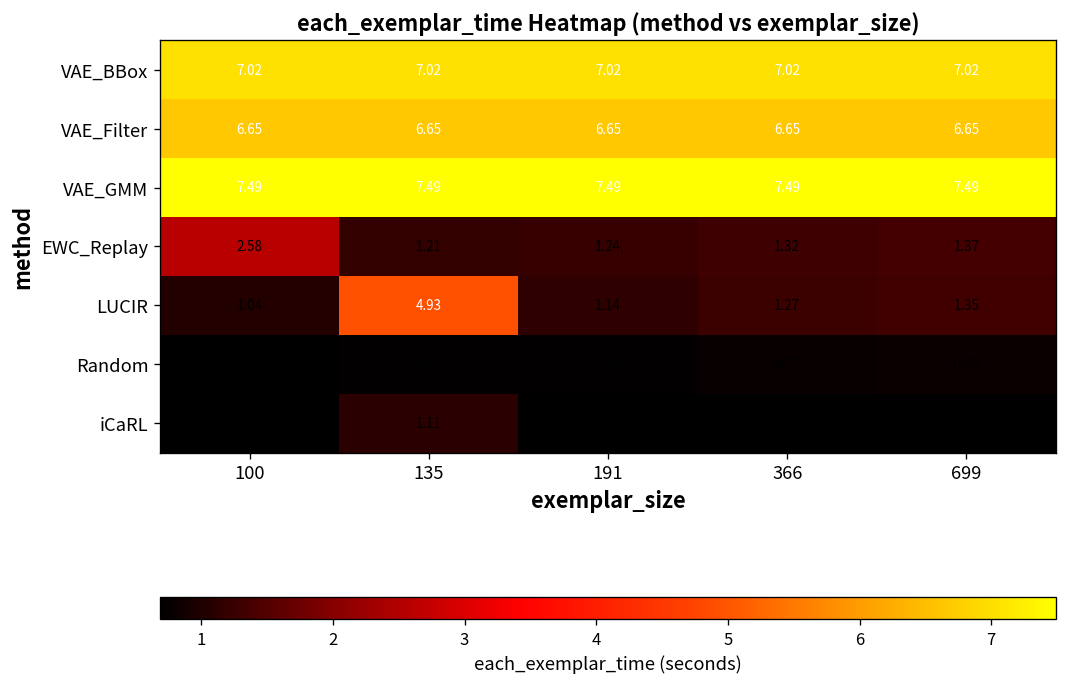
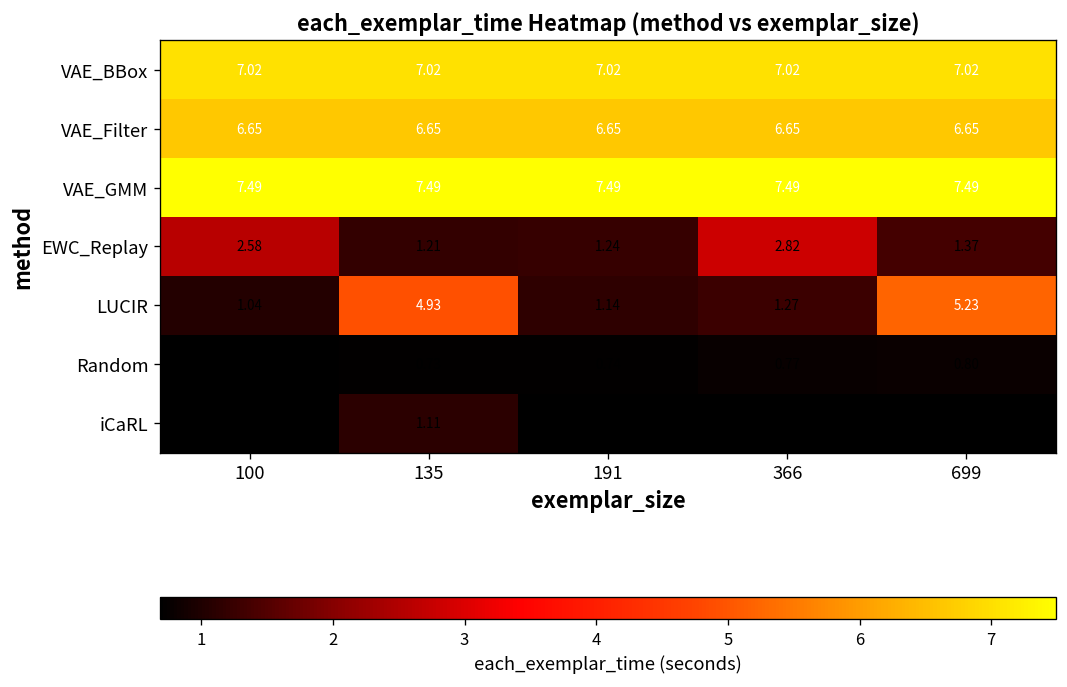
EWC_Replay, 366: 1.32 -> 2.82
LUCIR, 699: 1.35 -> 5.23
